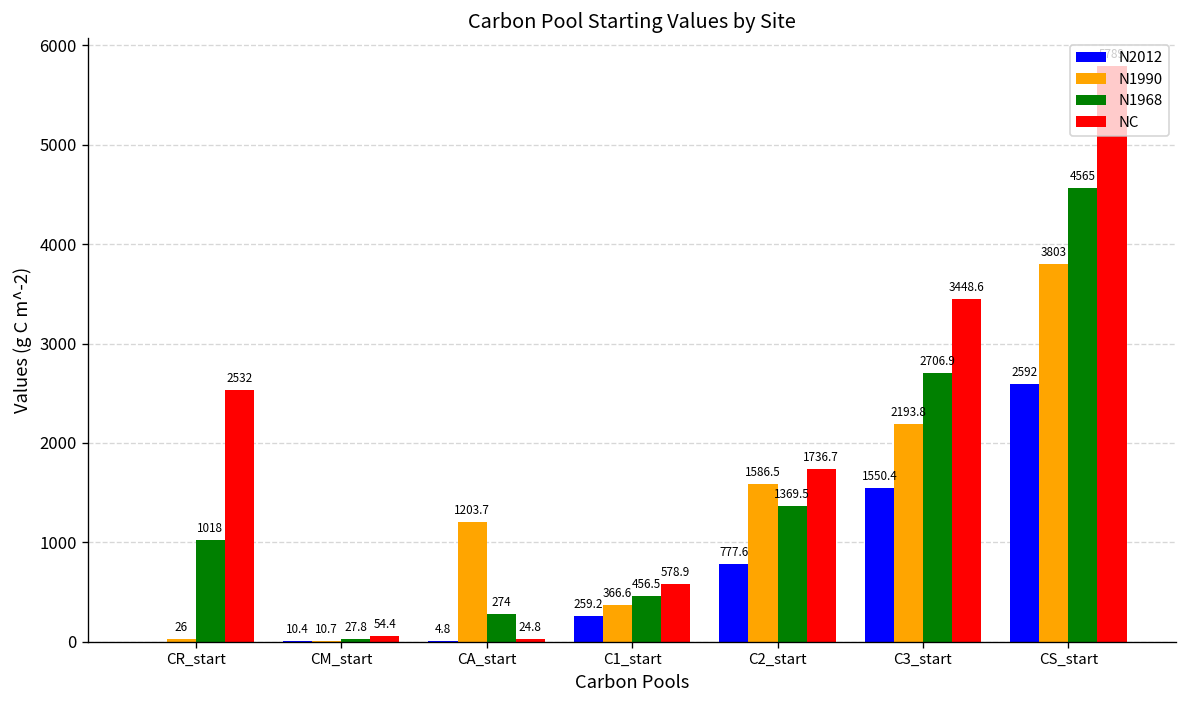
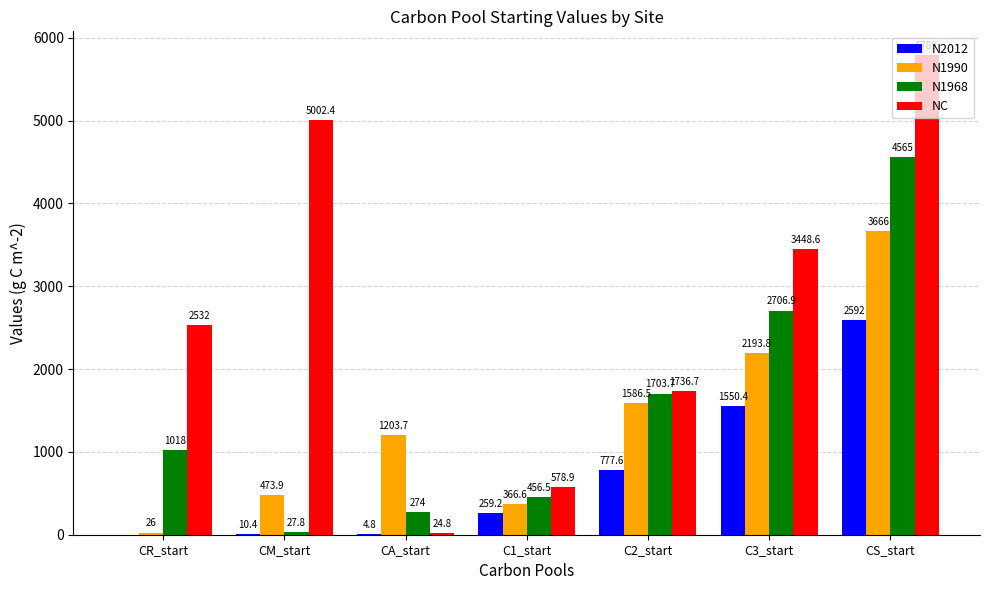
N1990, CM_start: 10.7 -> 473.9
NC, CM_start: 54.4 -> 5002.4
N1968, C2_start: 1369.5 -> 1703.7
N1990, CS_start: 3803 -> 3666
